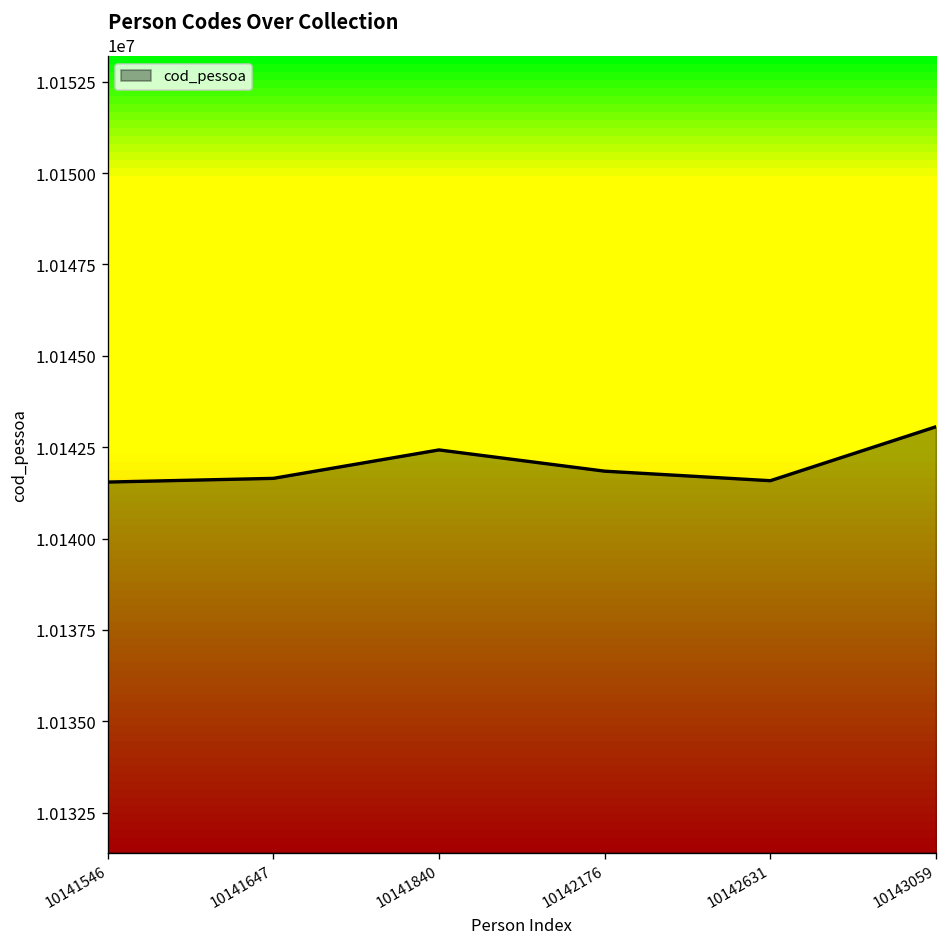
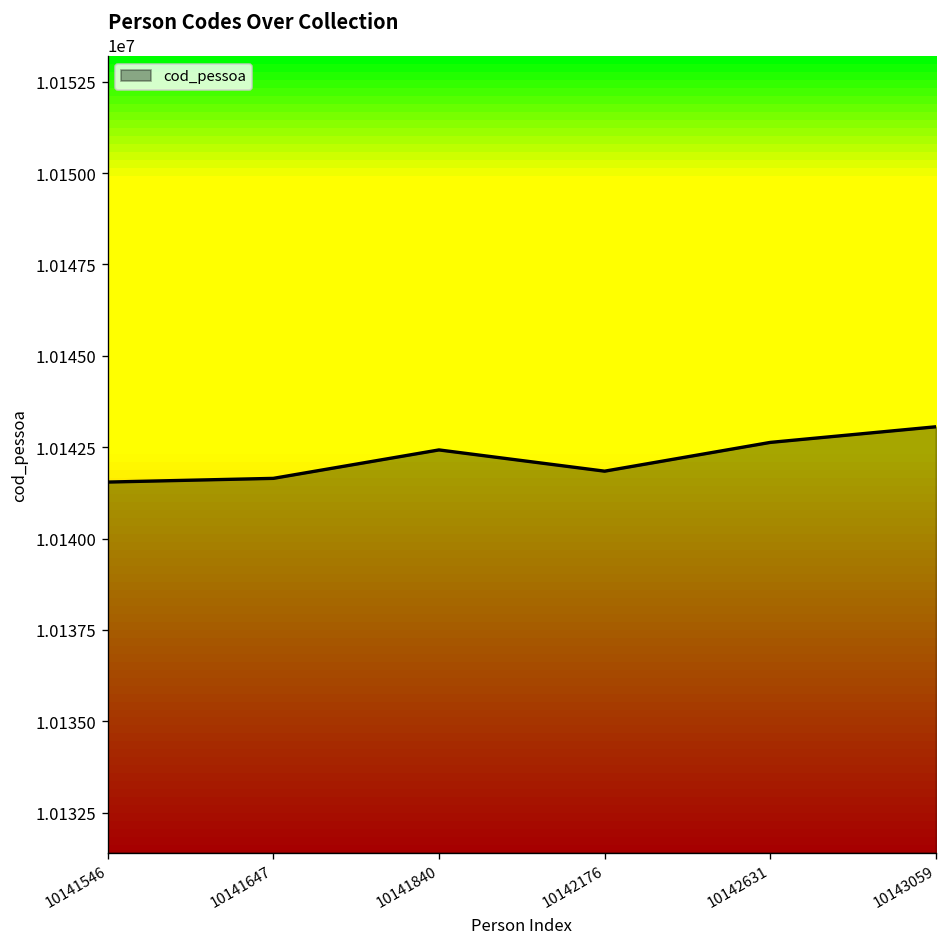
10142631: 10141600 -> 10142600
